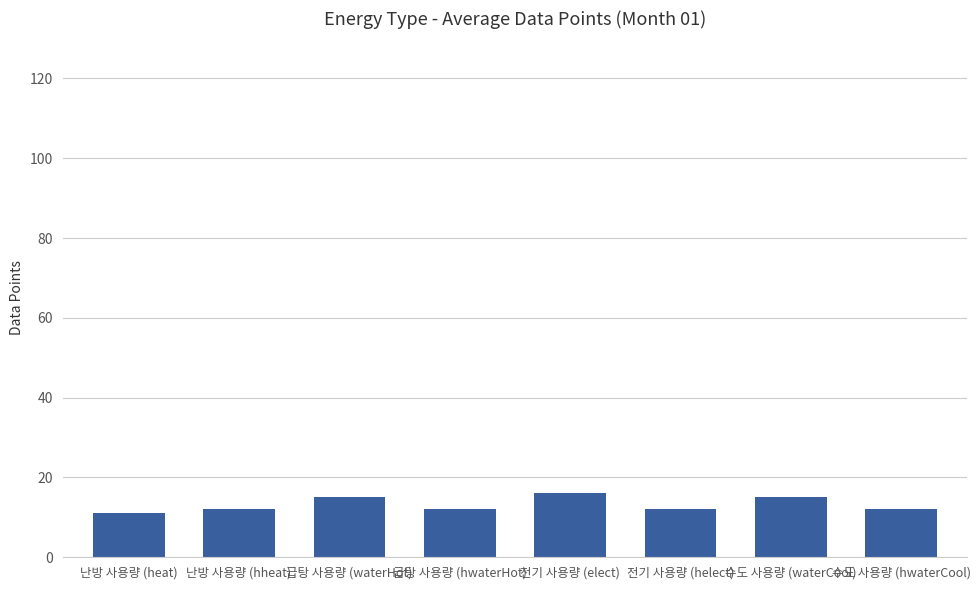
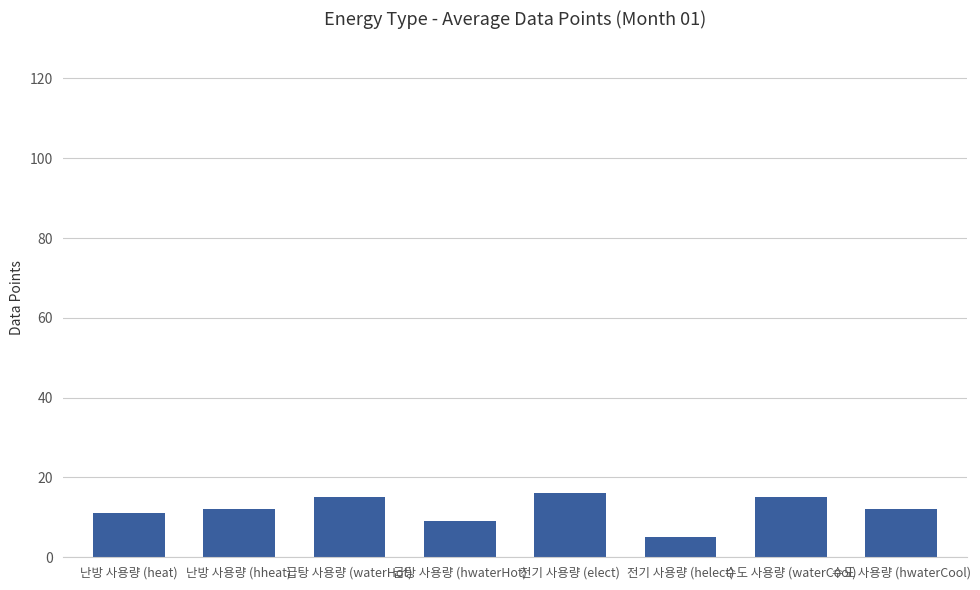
급탕 사용량 (hwaterHot): 12 -> 9
전기 사용량 (helect): 12 -> 5
